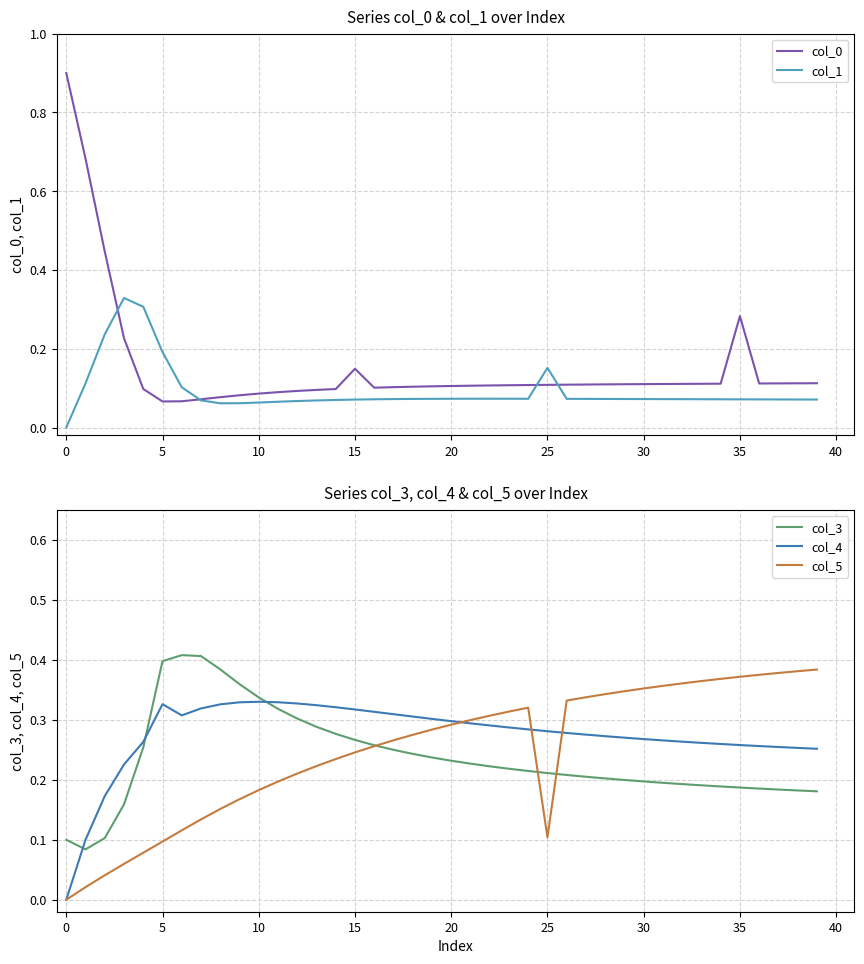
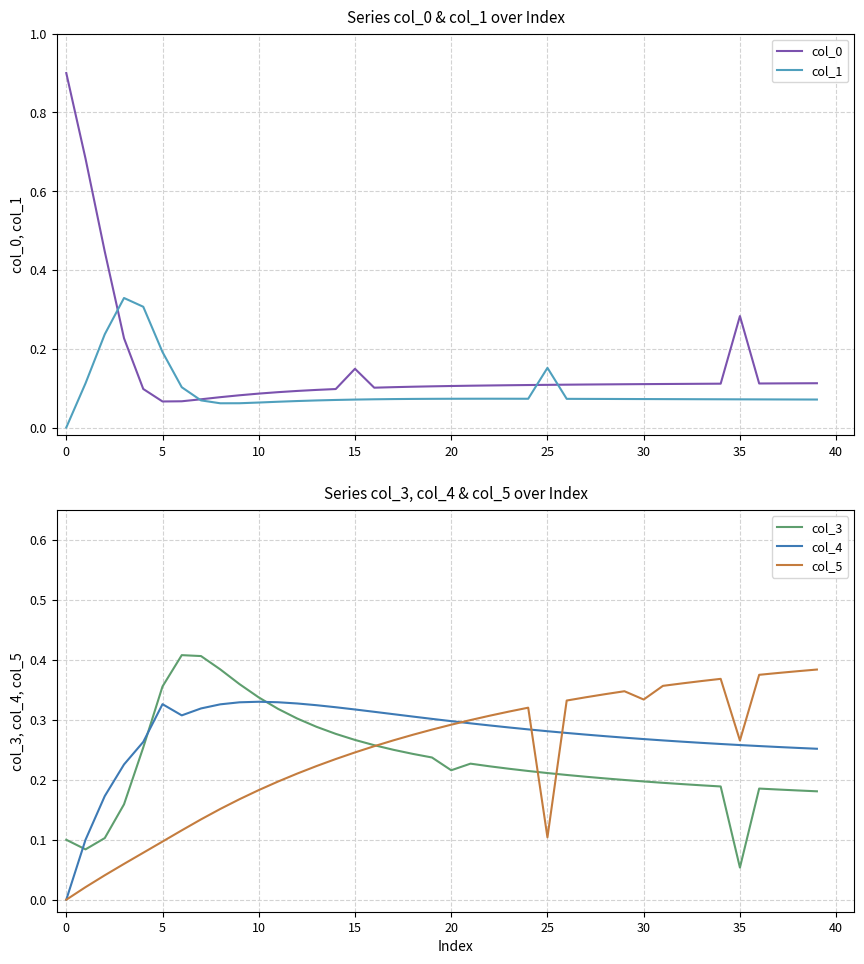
Series col_3, col_4 & col_5 over Index, col_3, 5: 0.40 -> 0.36
Series col_3, col_4 & col_5 over Index, col_3, 20: 0.23 -> 0.22
Series col_3, col_4 & col_5 over Index, col_5, 30: 0.35 -> 0.33
Series col_3, col_4 & col_5 over Index, col_3, 35: 0.19 -> 0.05
Series col_3, col_4 & col_5 over Index, col_5, 35: 0.37 -> 0.27
